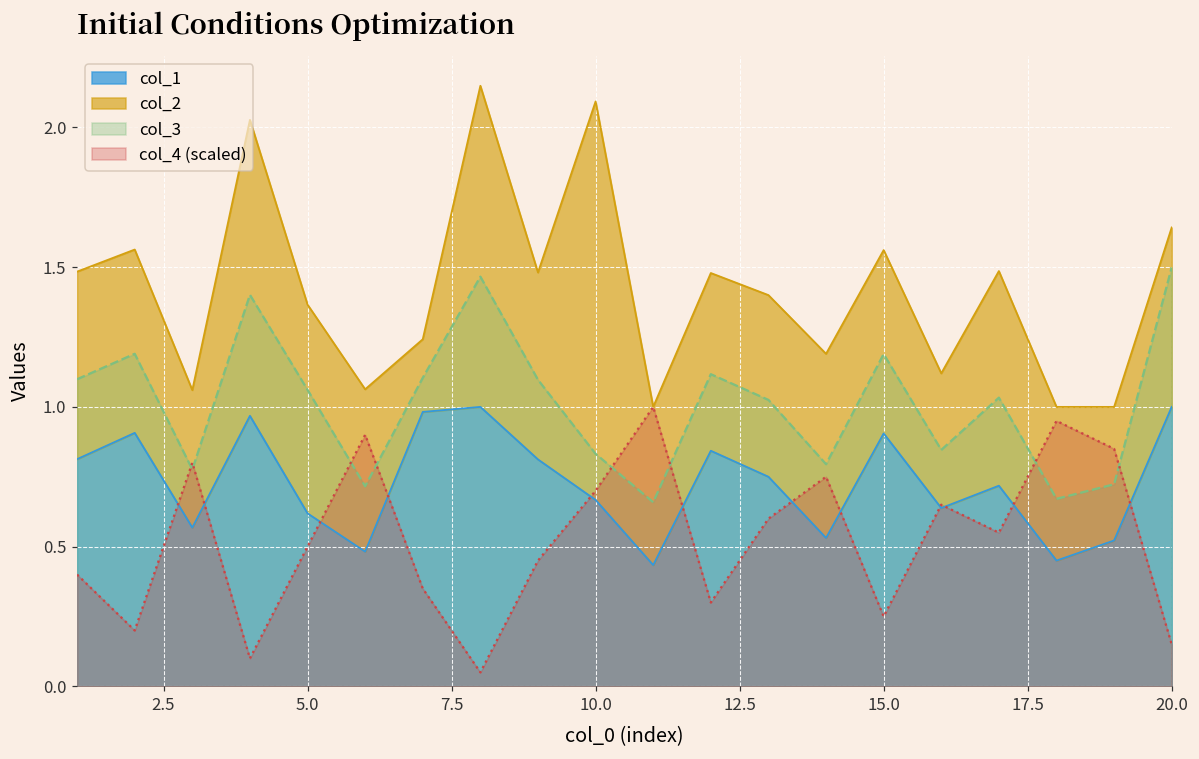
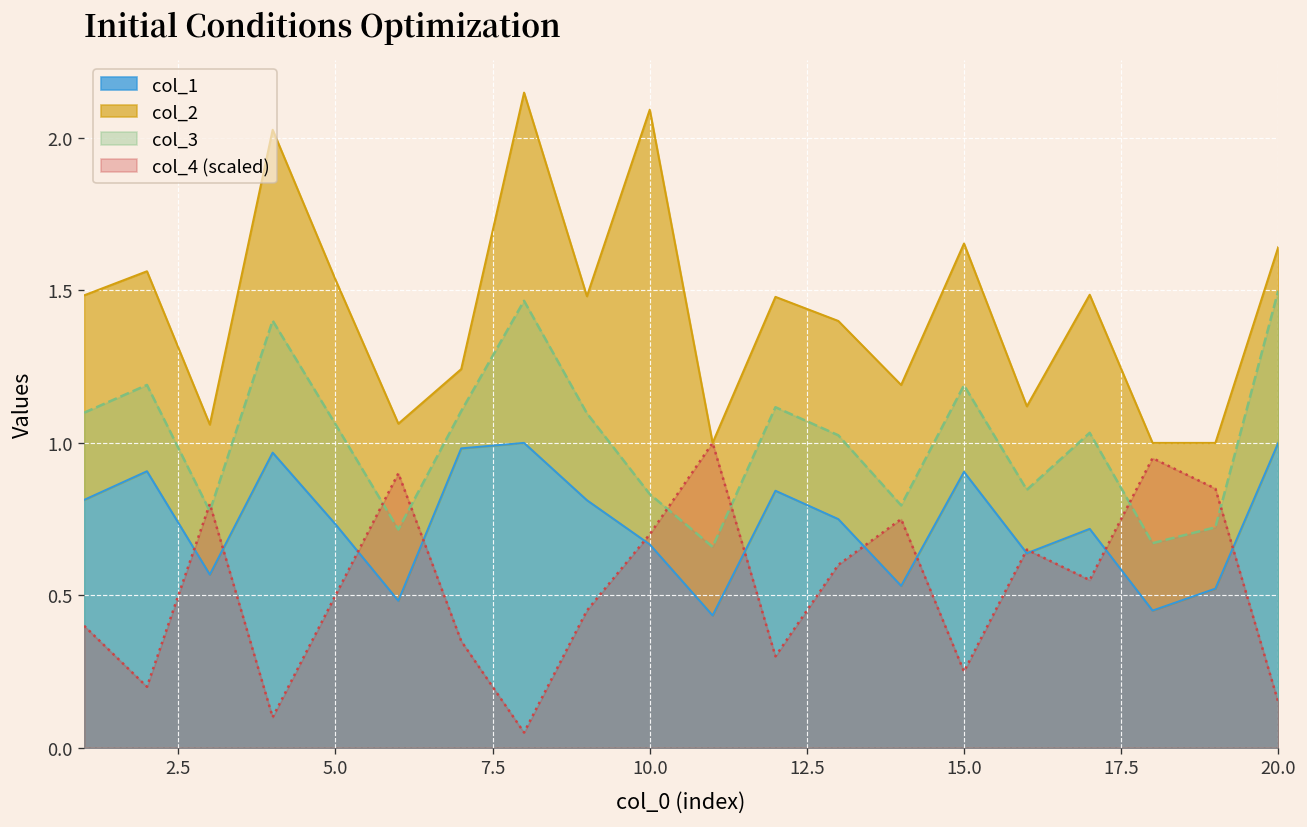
col_1, 5.0: 0.62 -> 0.73
col_2, 5.0: 1.37 -> 1.54
col_2, 15.0: 1.56 -> 1.65
